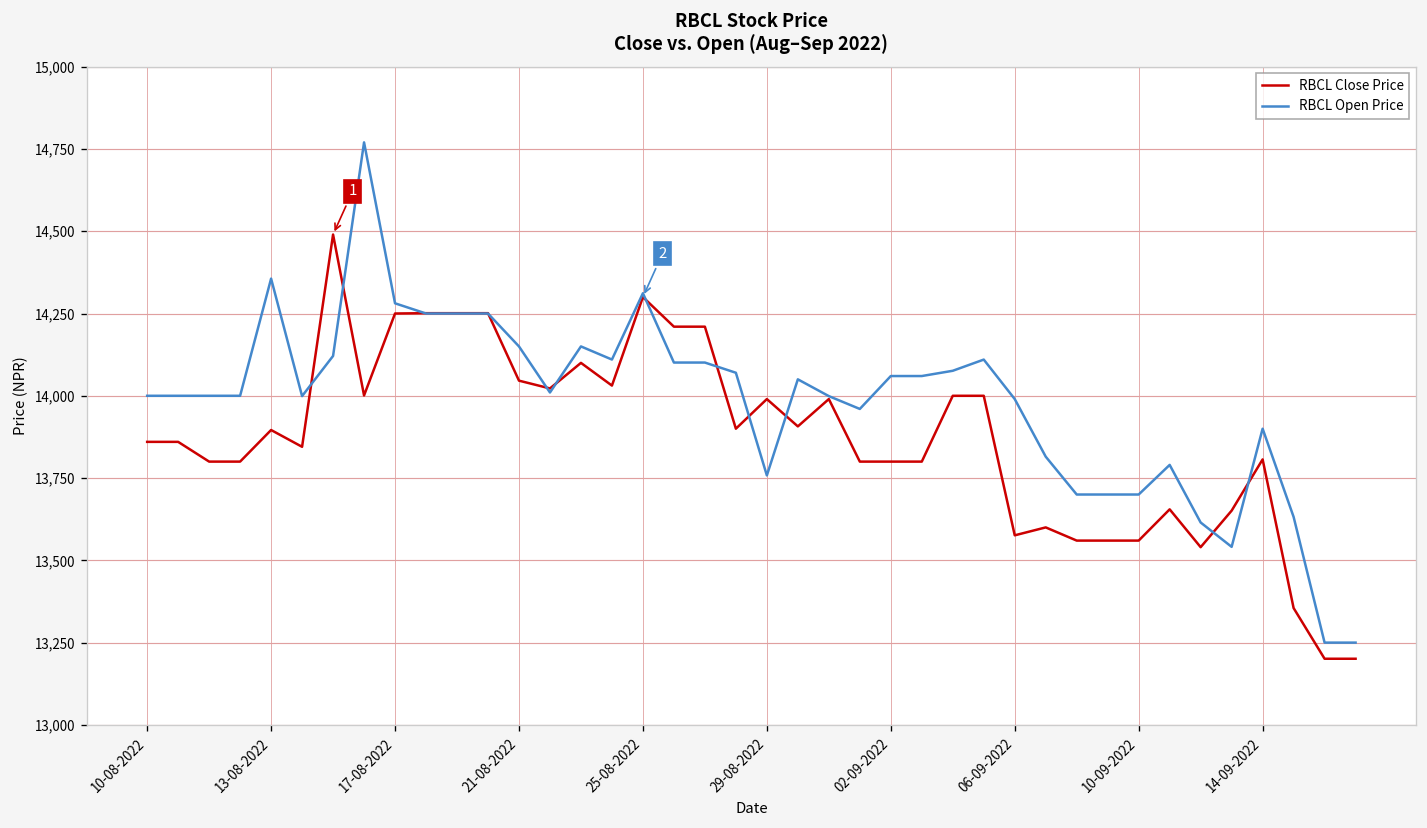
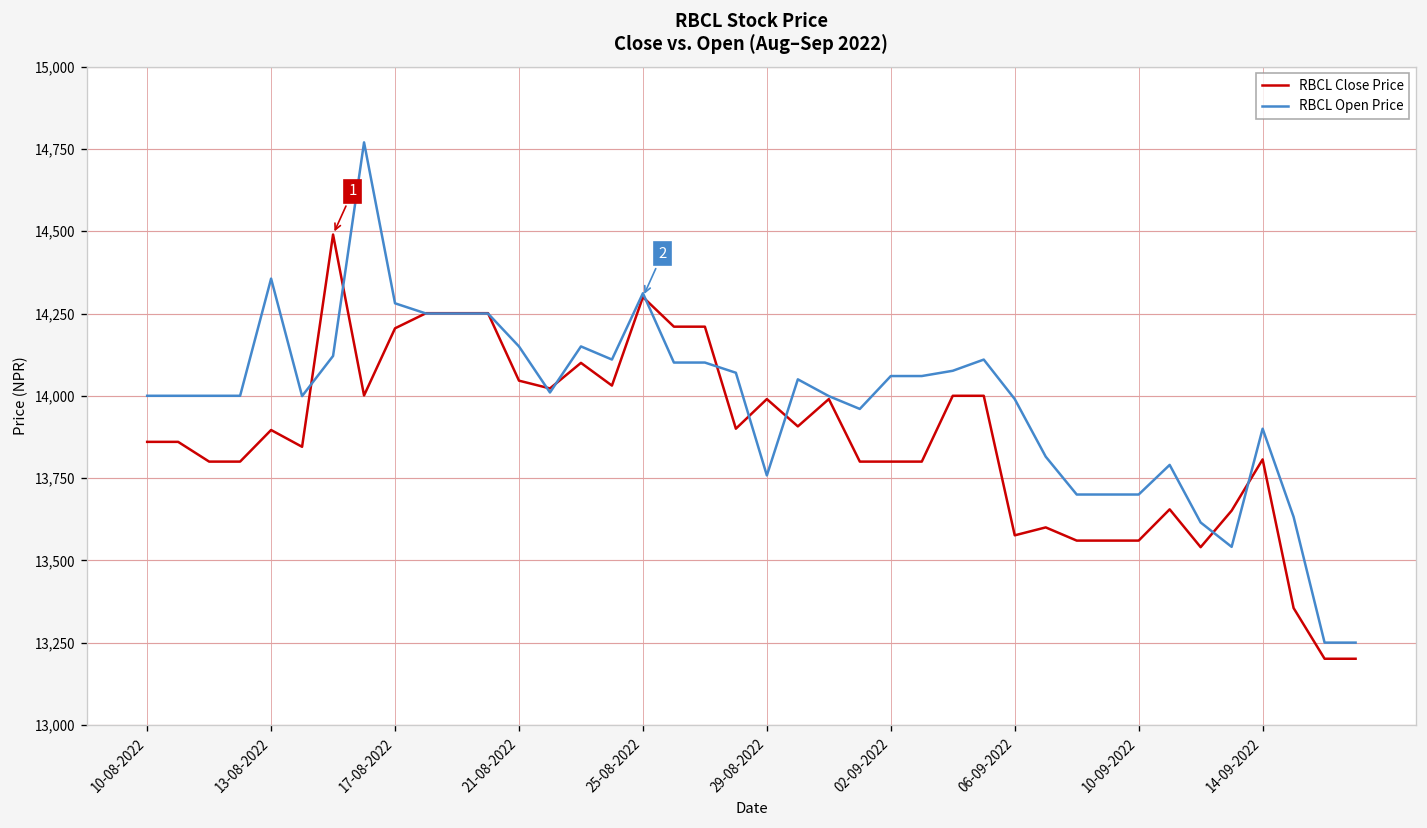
RBCL Close Price, 17-08-2022: 14,250 -> 14,210
